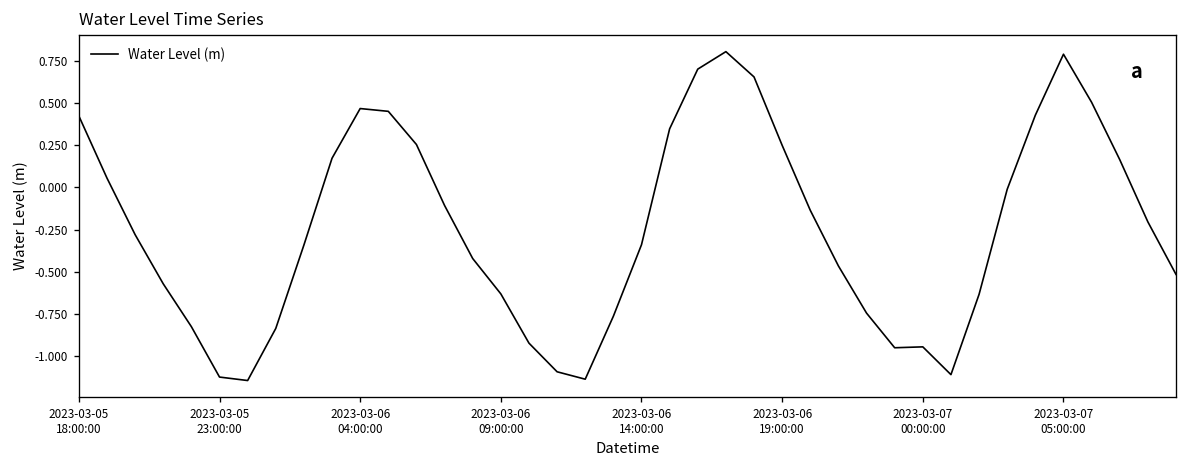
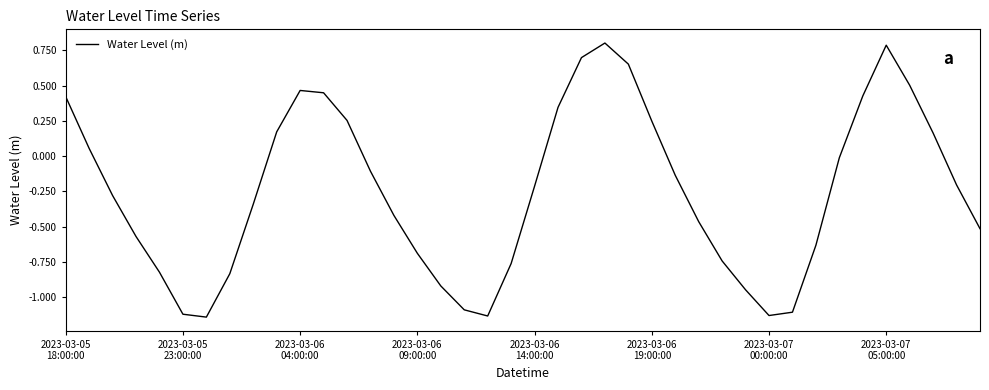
2023-03-06 09:00:00: -0.63 -> -0.69
2023-03-06 14:00:00: -0.34 -> -0.21
2023-03-07 00:00:00: -0.94 -> -1.13
